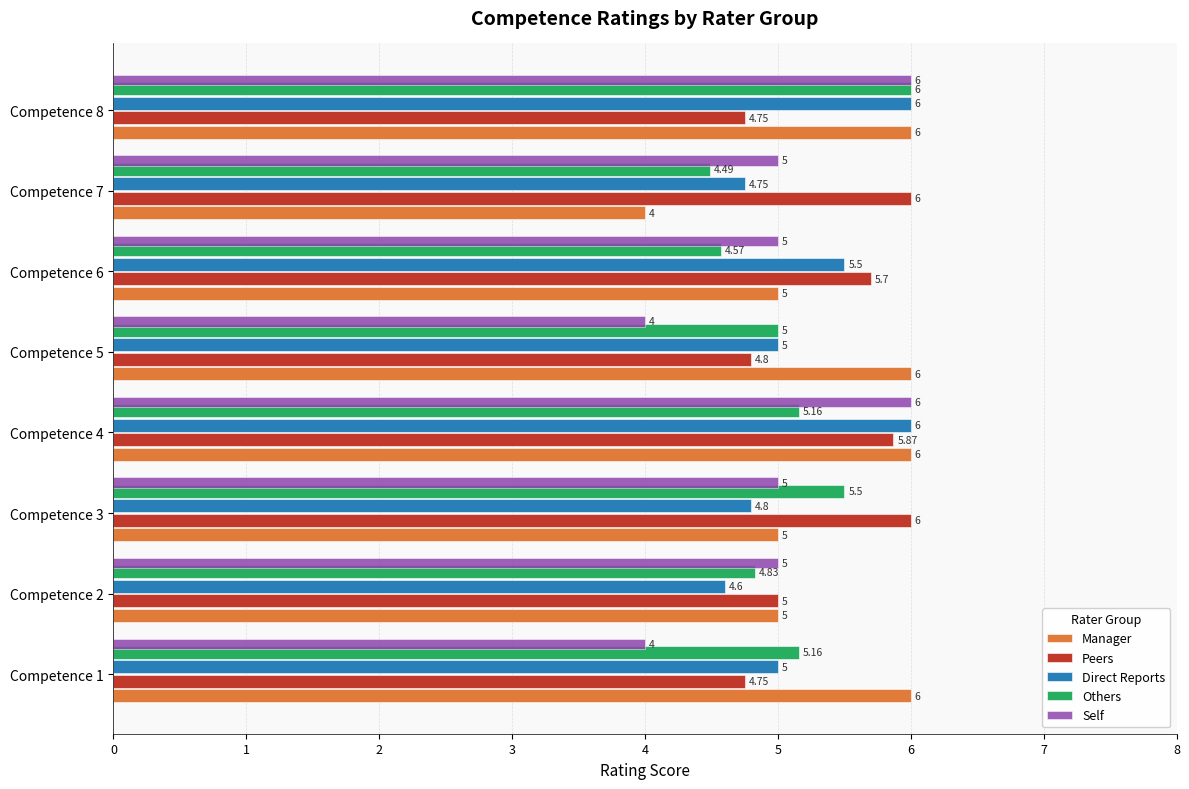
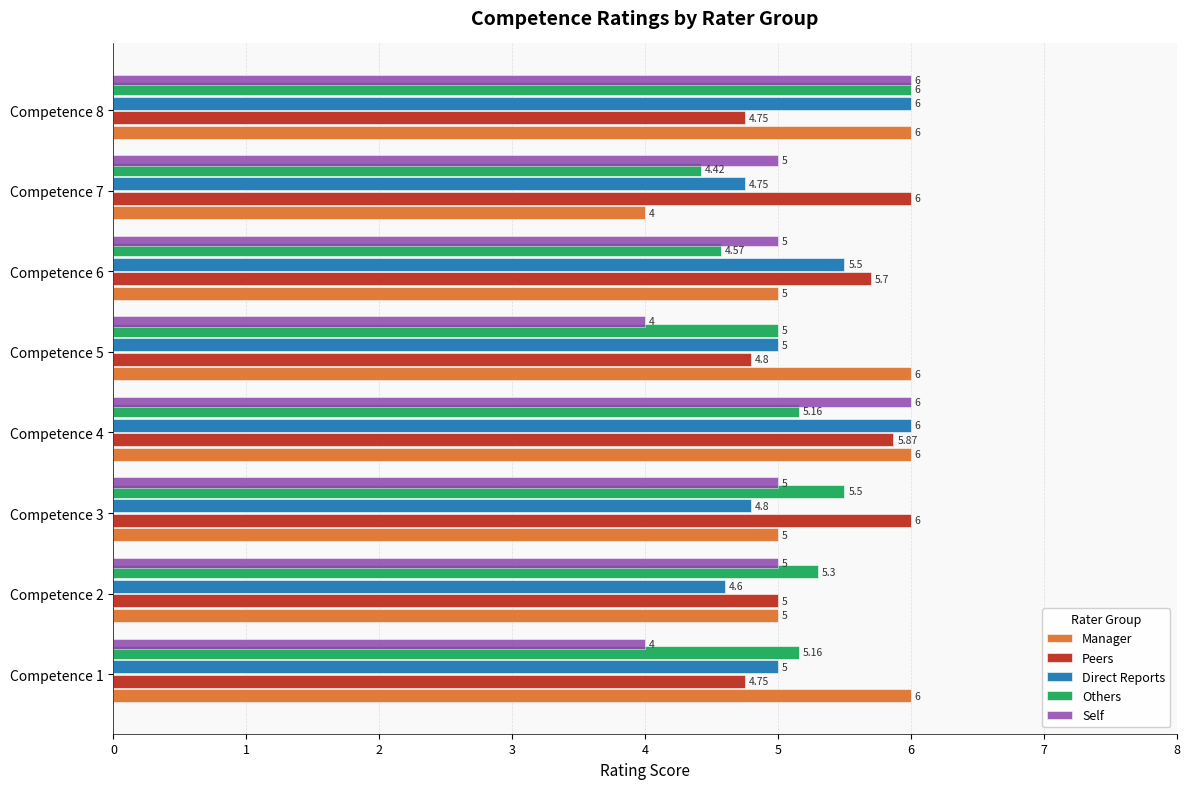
Others, Competence 7: 4.49 -> 4.42
Others, Competence 2: 4.83 -> 5.3
